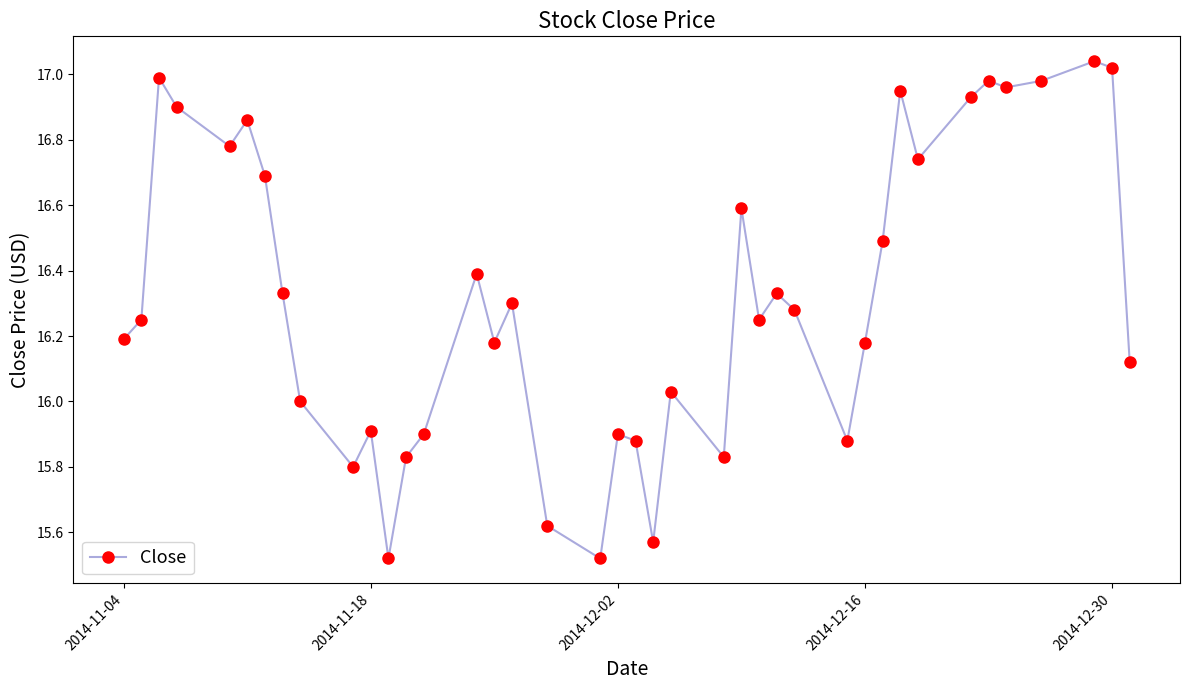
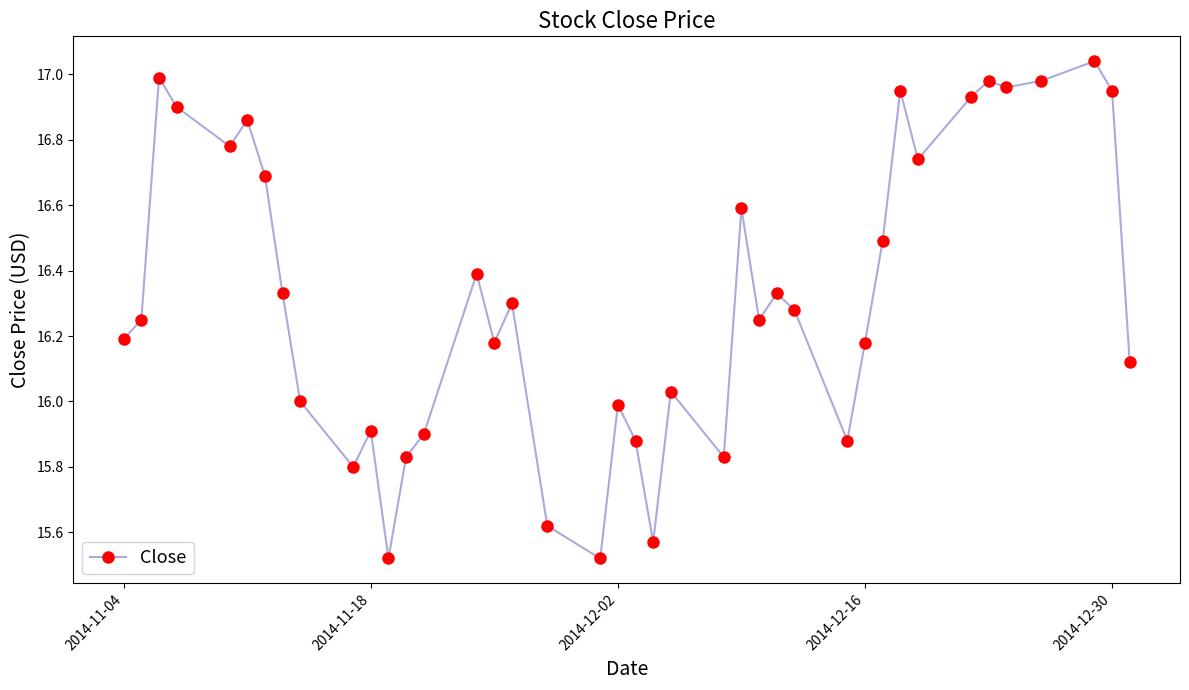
2014-12-02: 15.90 -> 15.99
2014-12-30: 17.02 -> 16.95
